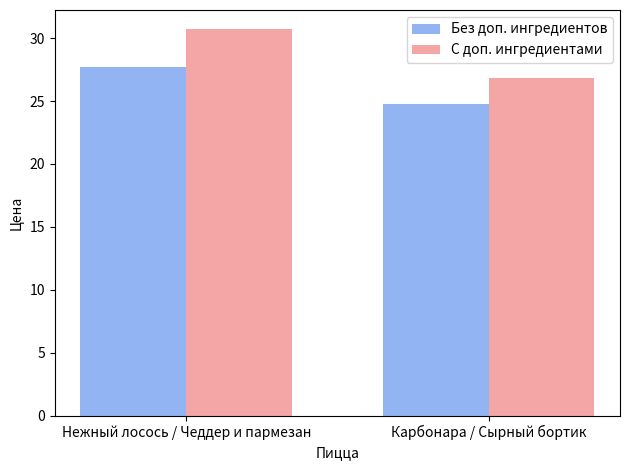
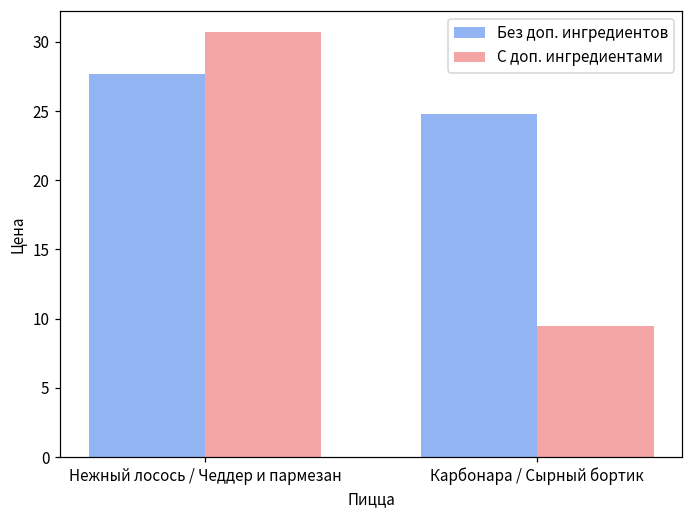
С доп. ингредиентами, Карбонара / Сырный бортик: 26.8 -> 9.5
